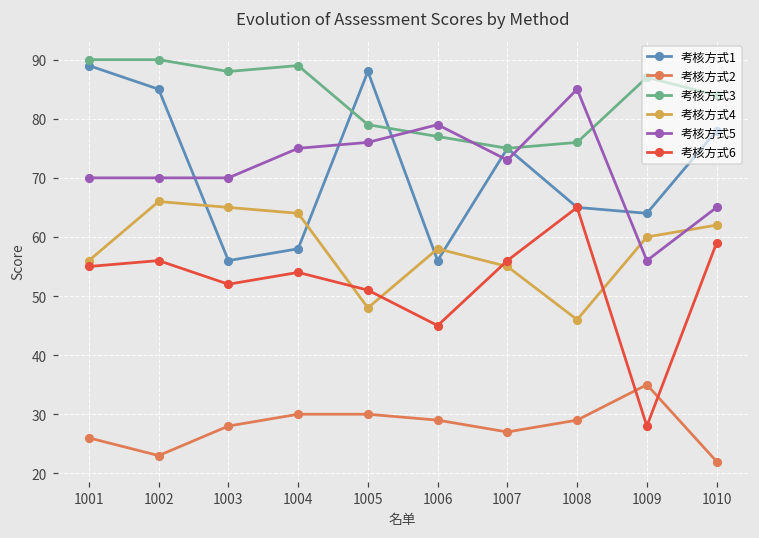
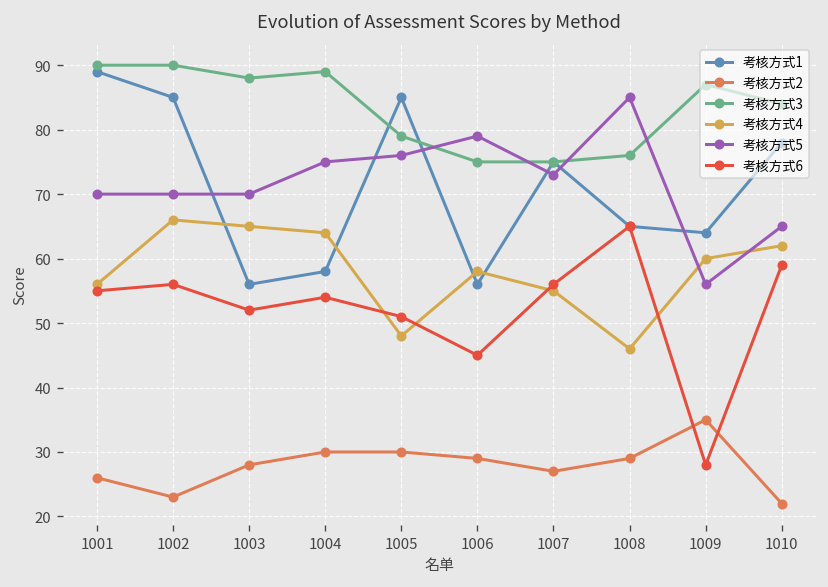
考核方式1, 1005: 88 -> 85
考核方式3, 1006: 77 -> 75
